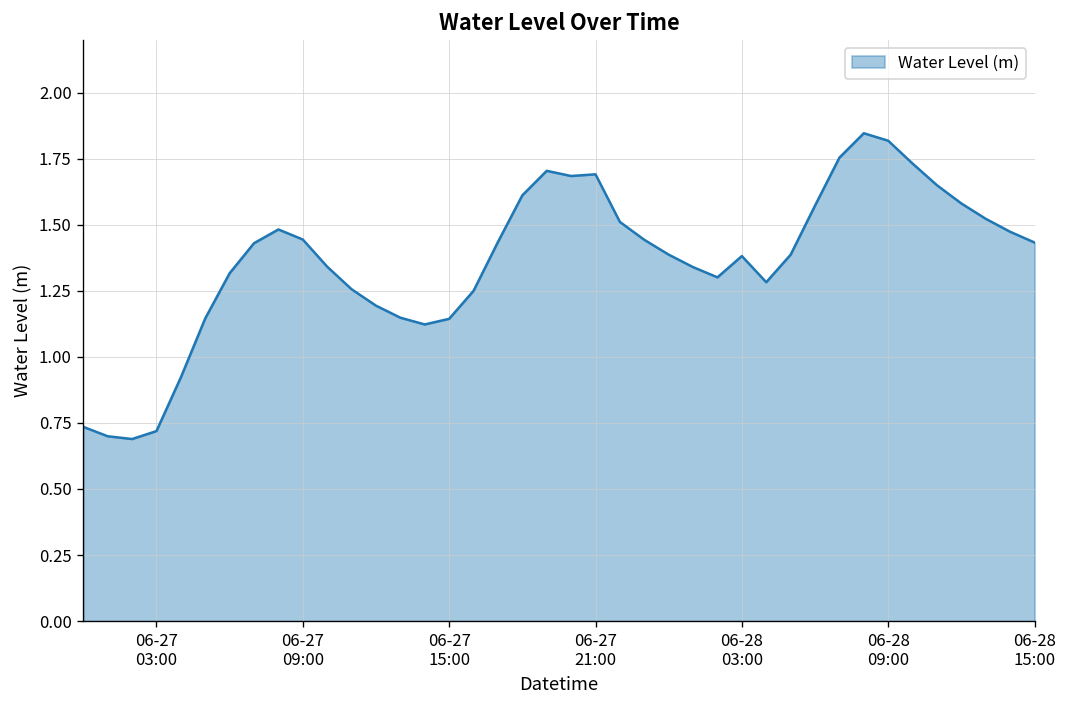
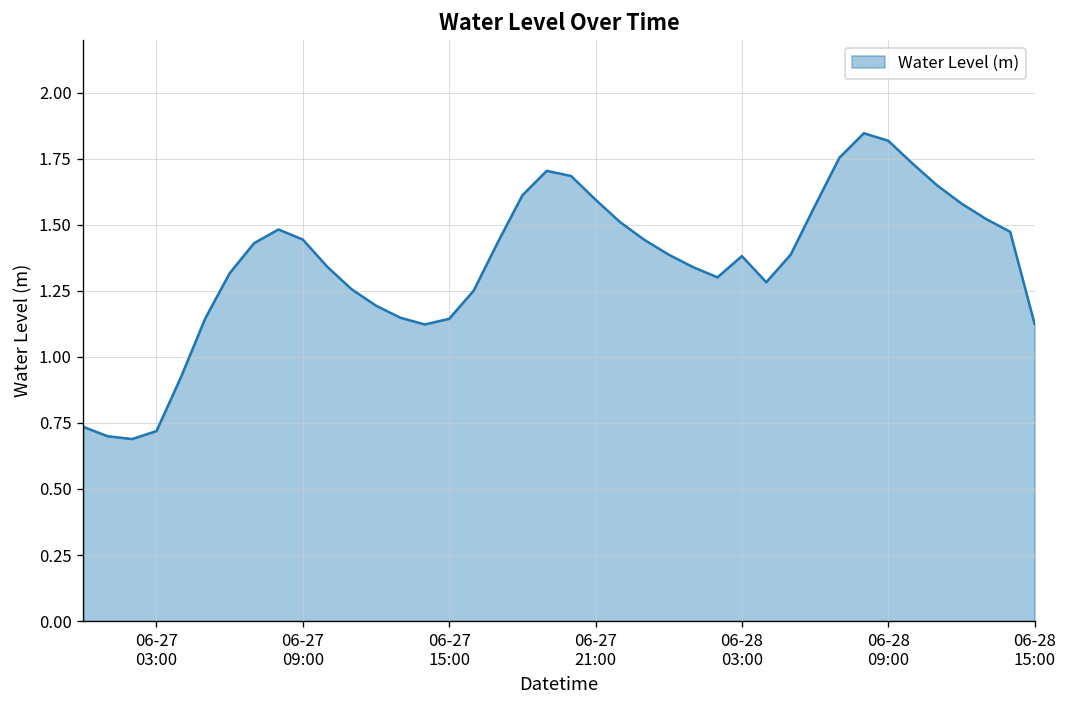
06-27 21:00: 1.69 -> 1.60
06-28 15:00: 1.43 -> 1.13
